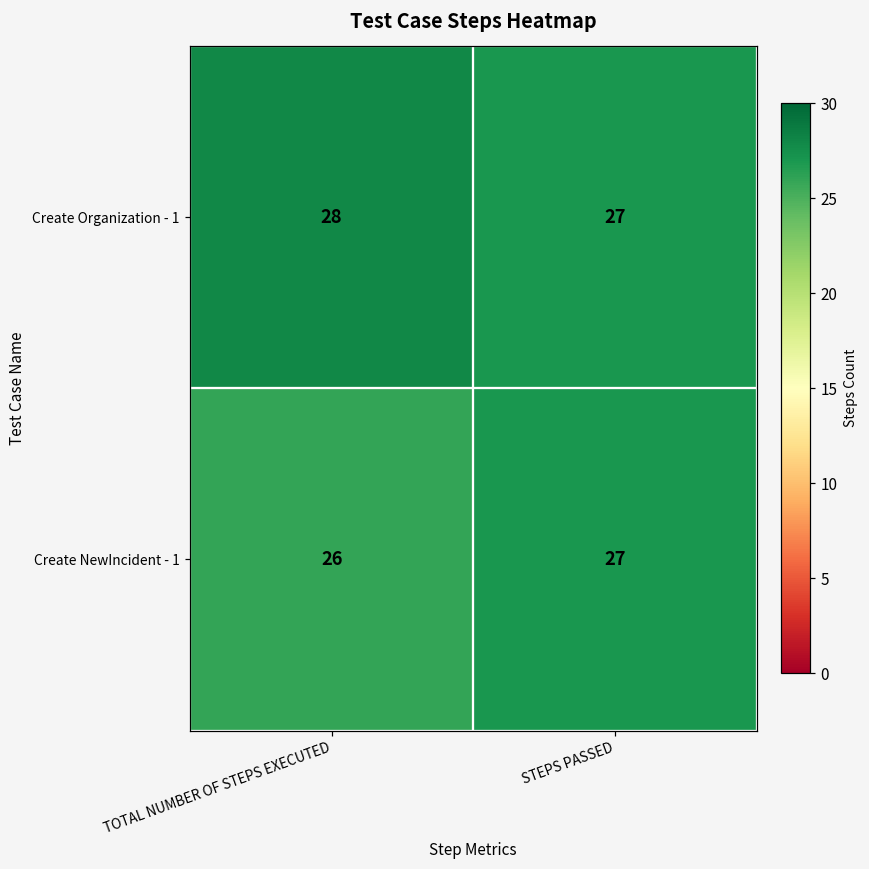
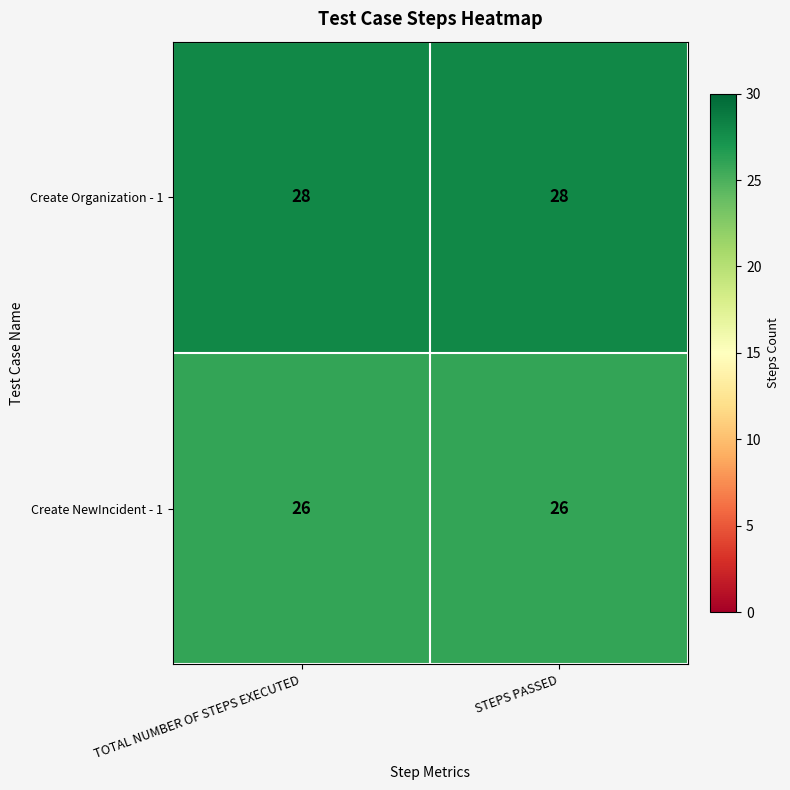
Create Organization - 1, STEPS PASSED: 27 -> 28
Create NewIncident - 1, STEPS PASSED: 27 -> 26
